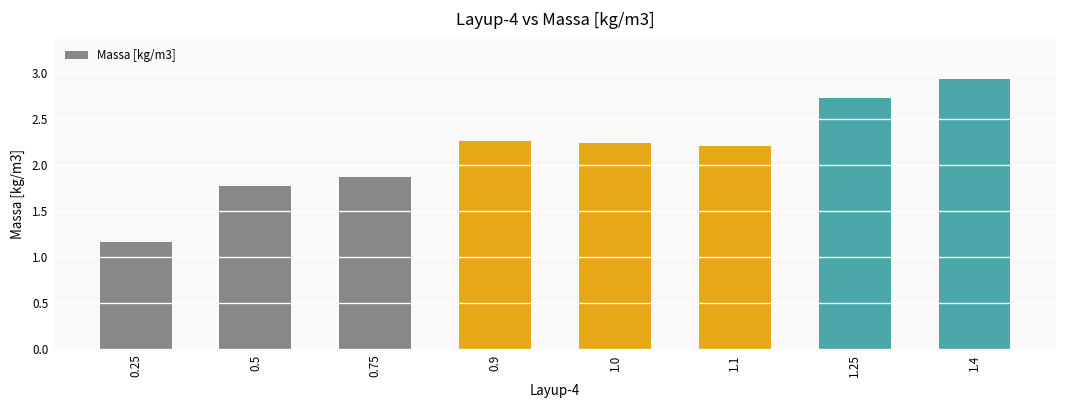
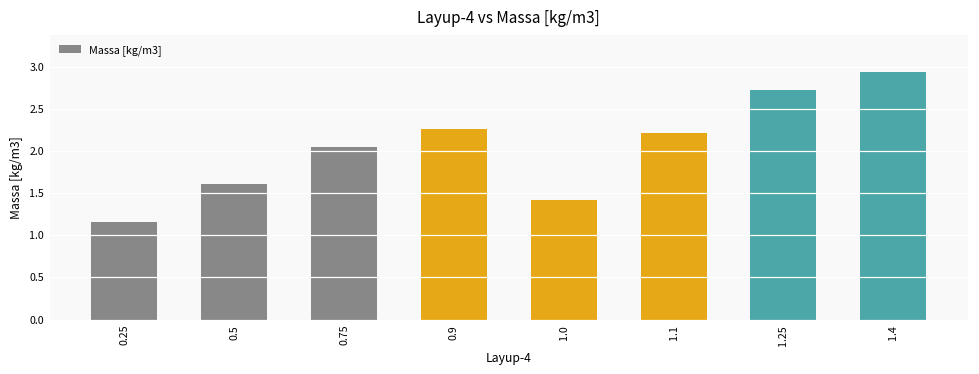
0.5: 1.8 -> 1.6
0.75: 1.9 -> 2.0
1.0: 2.2 -> 1.4
